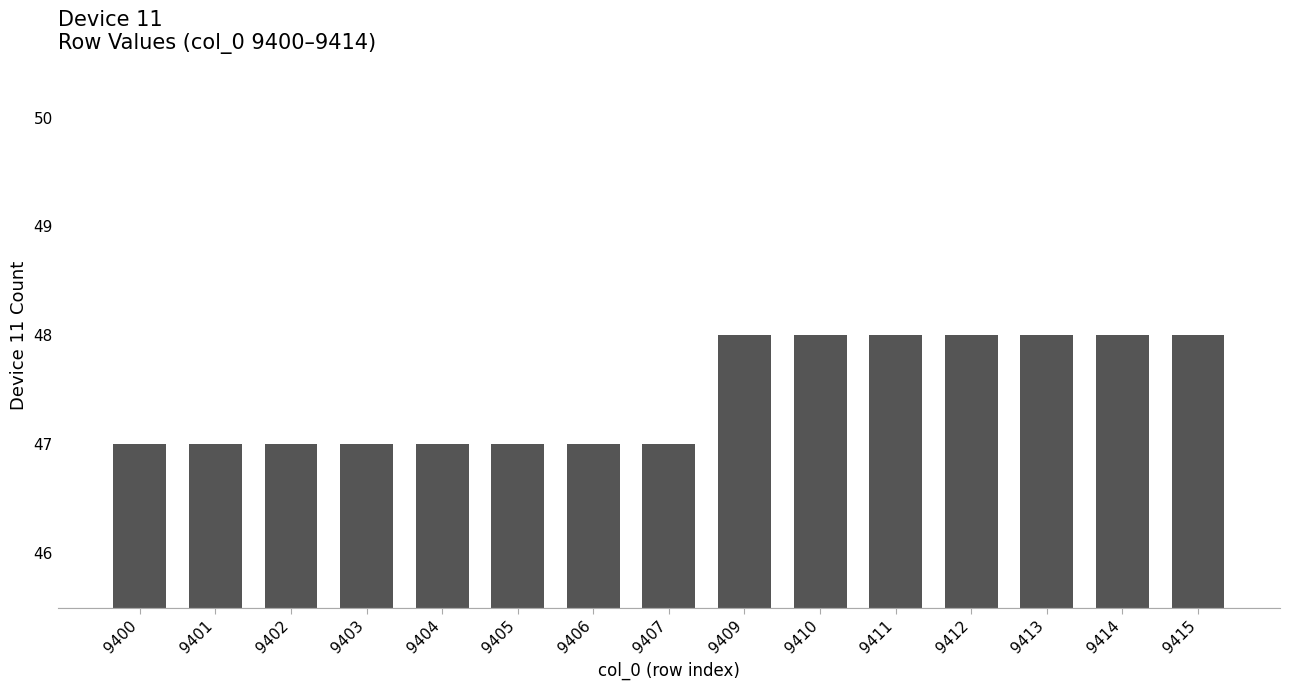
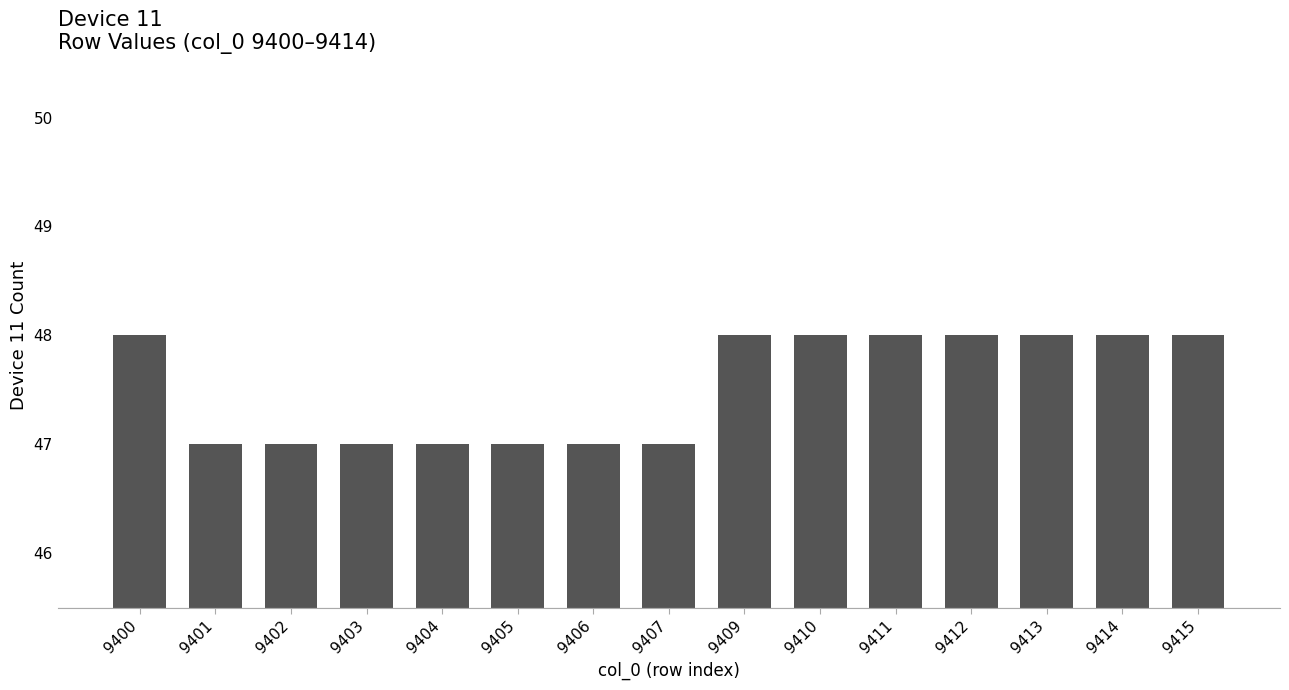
9400: 47 -> 48
